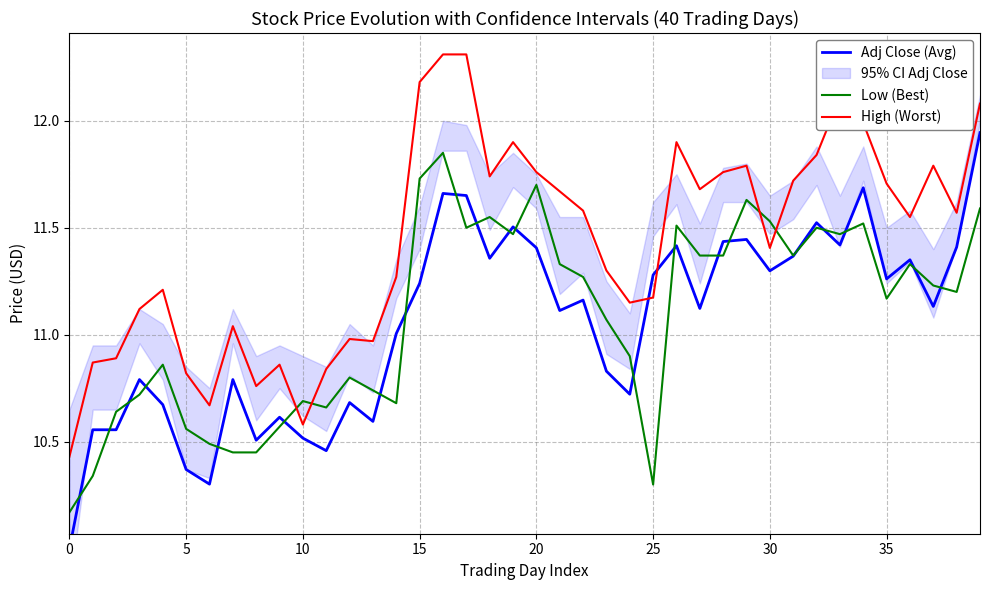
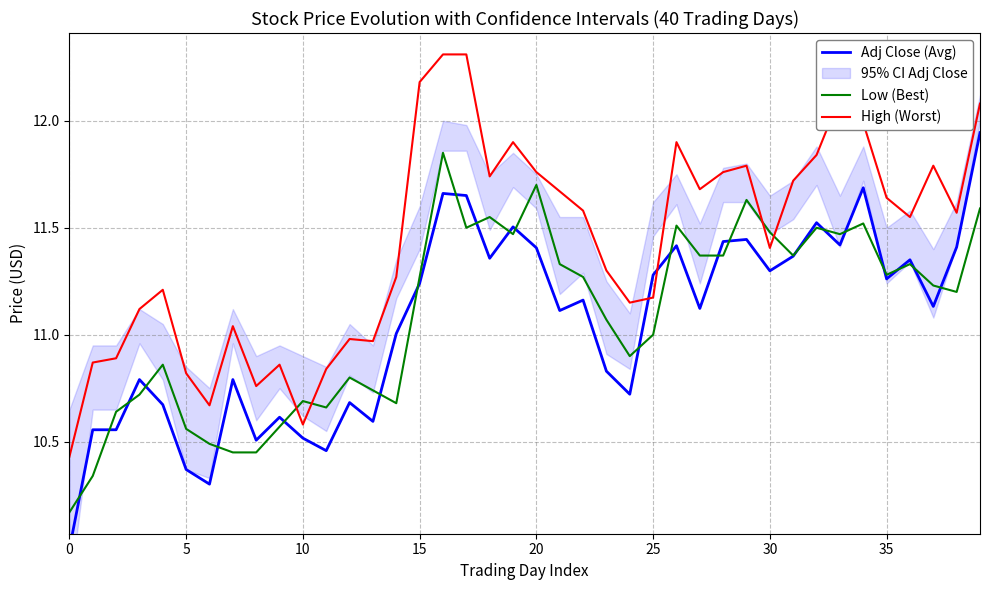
Low (Best), 15: 11.73 -> 11.27
Low (Best), 25: 10.3 -> 11.0
Low (Best), 30: 11.53 -> 11.48
Low (Best), 35: 11.17 -> 11.28
High (Worst), 35: 11.71 -> 11.64
